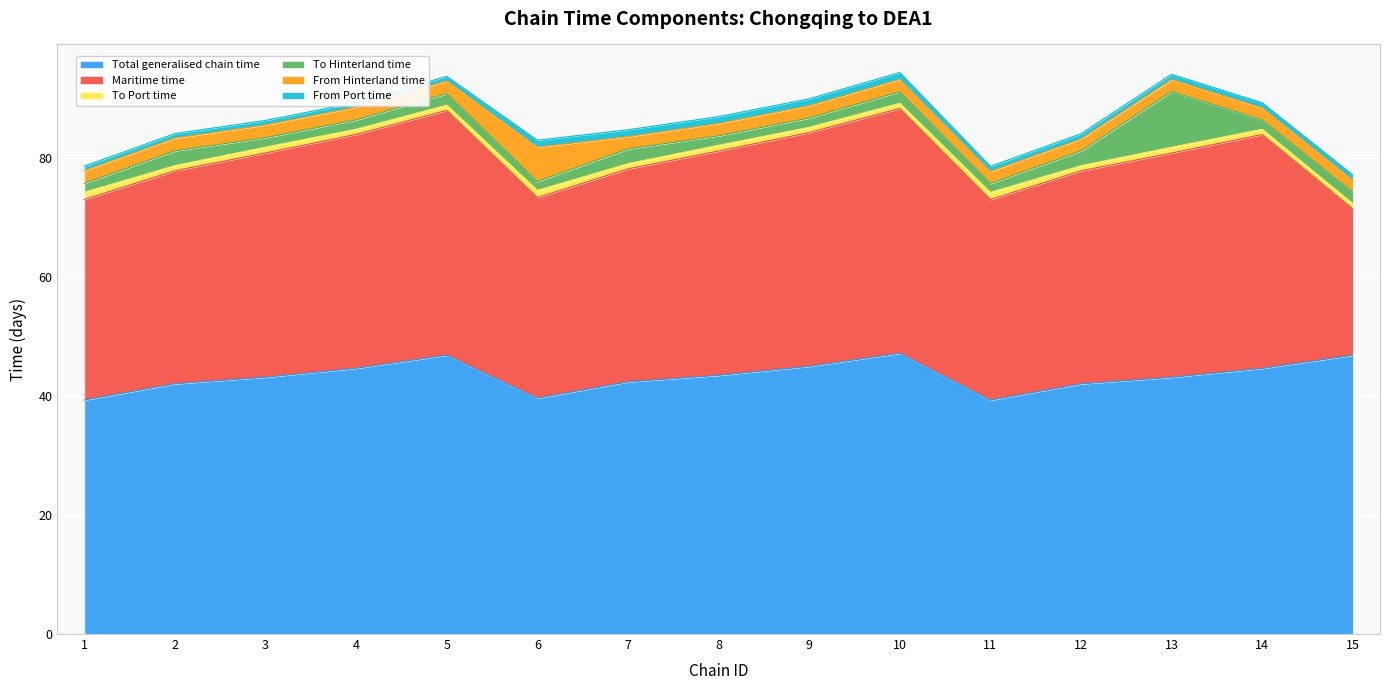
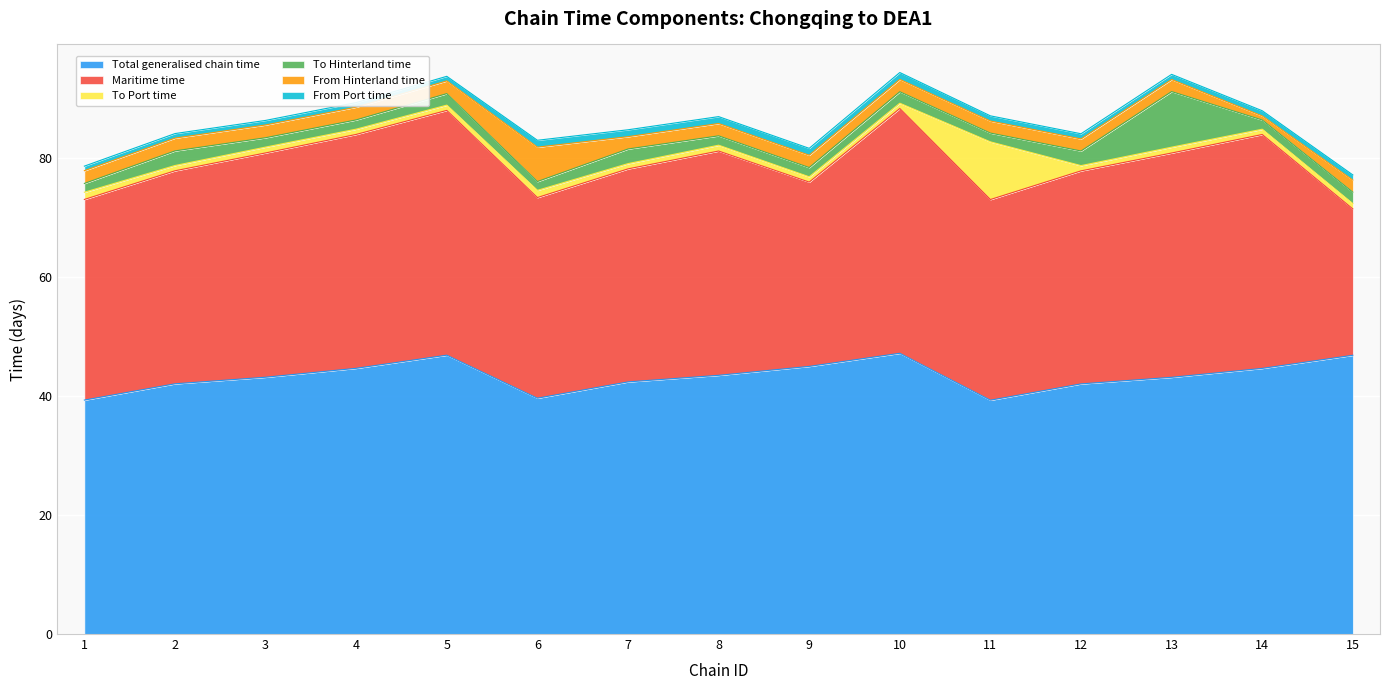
Maritime time, 9: 39 -> 31
To Port time, 11: 1 -> 10
From Hinterland time, 14: 2 -> 1
